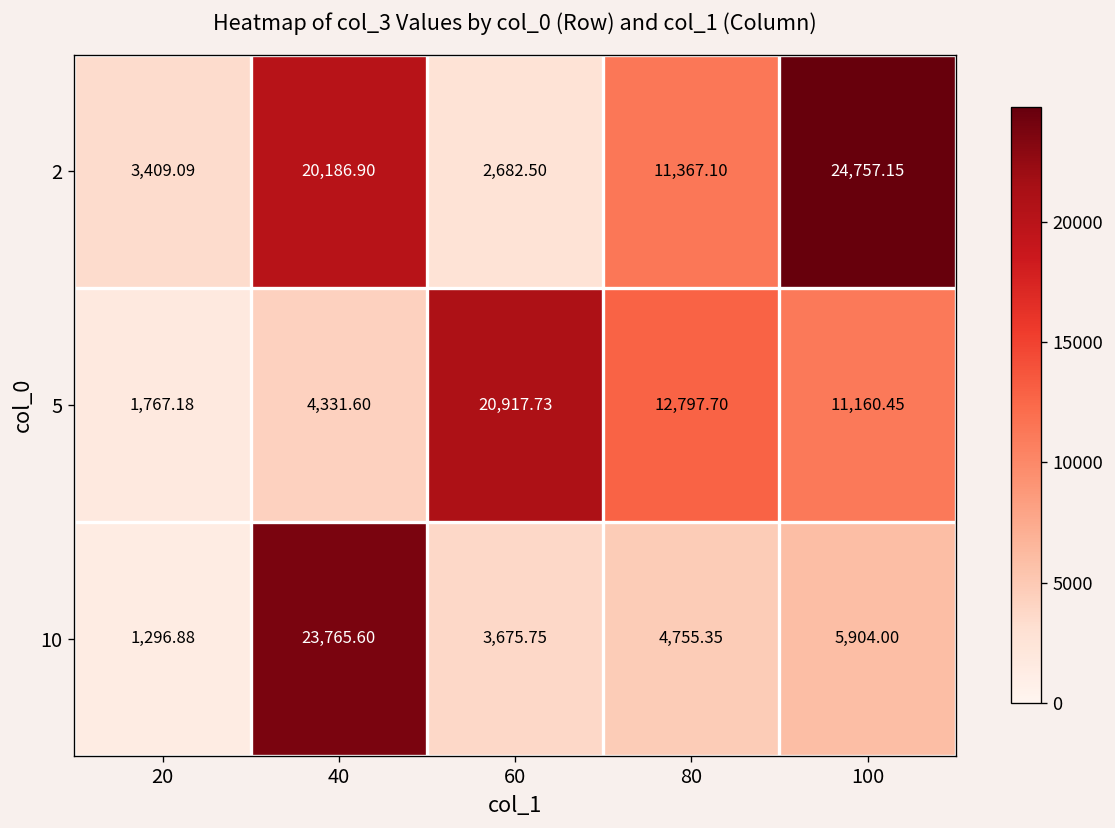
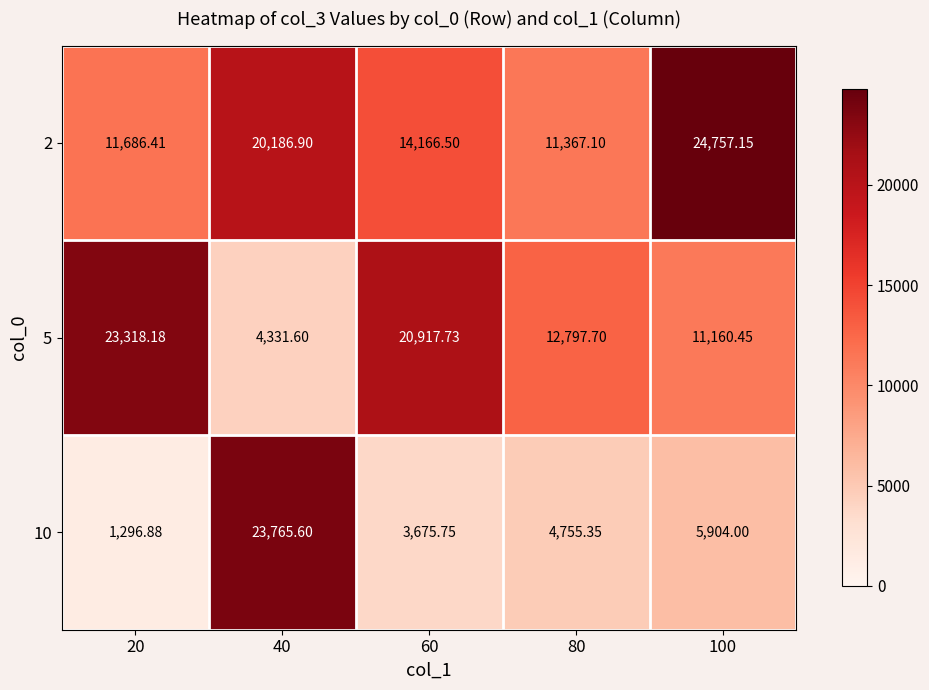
2, 20: 3,409.09 -> 11,686.41
2, 60: 2,682.50 -> 14,166.50
5, 20: 1,767.18 -> 23,318.18
